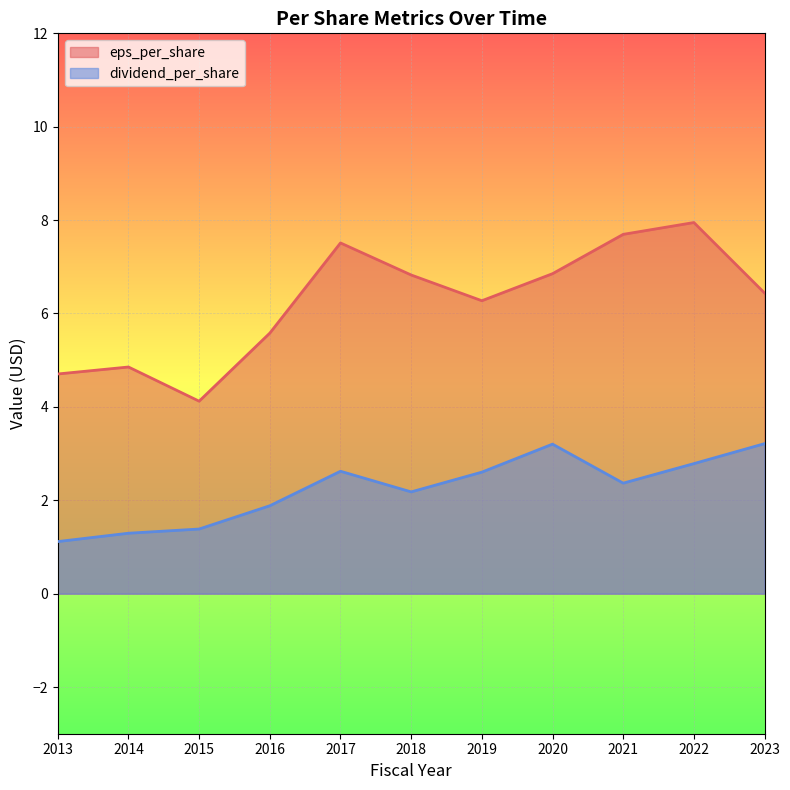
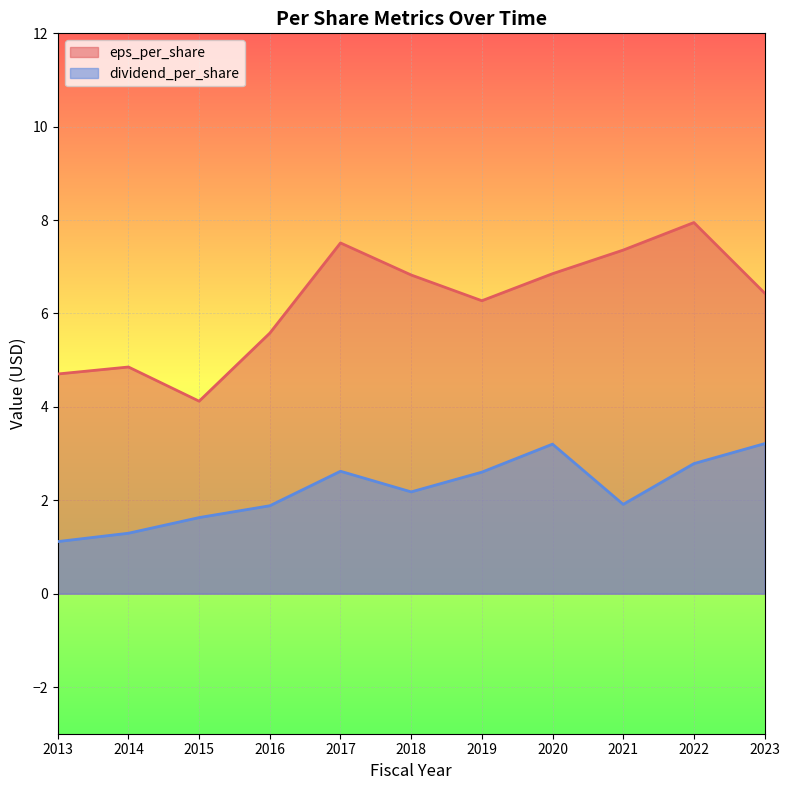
dividend_per_share, 2015: 1.4 -> 1.6
eps_per_share, 2021: 7.7 -> 7.4
dividend_per_share, 2021: 2.4 -> 1.9
